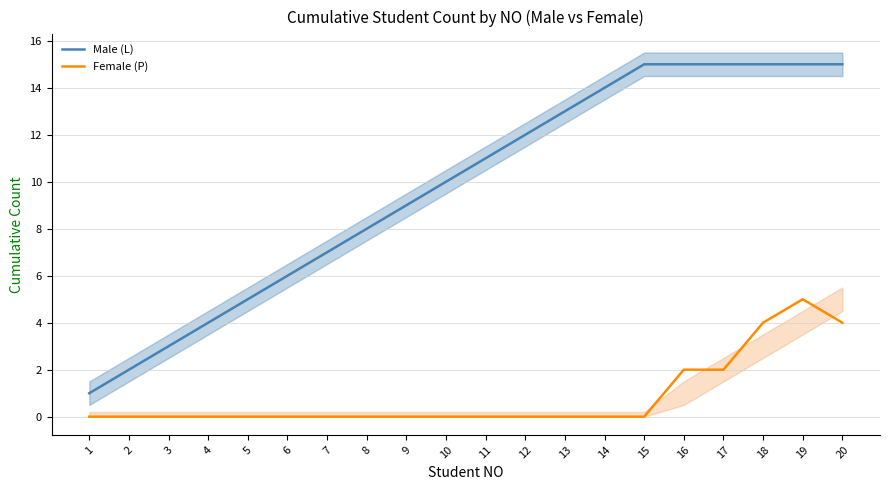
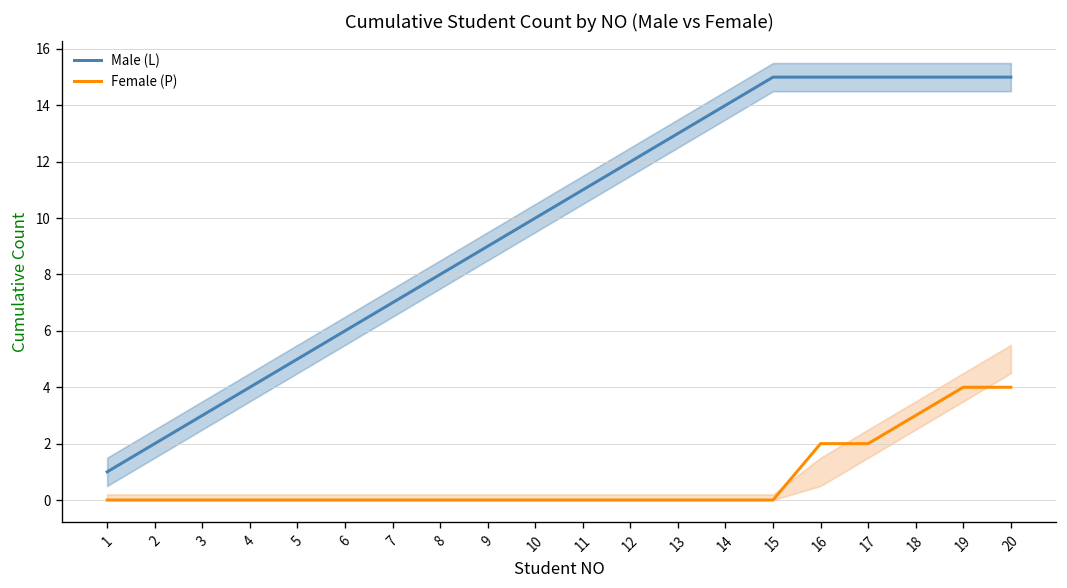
Female (P), 18: 4 -> 3
Female (P), 19: 5 -> 4
